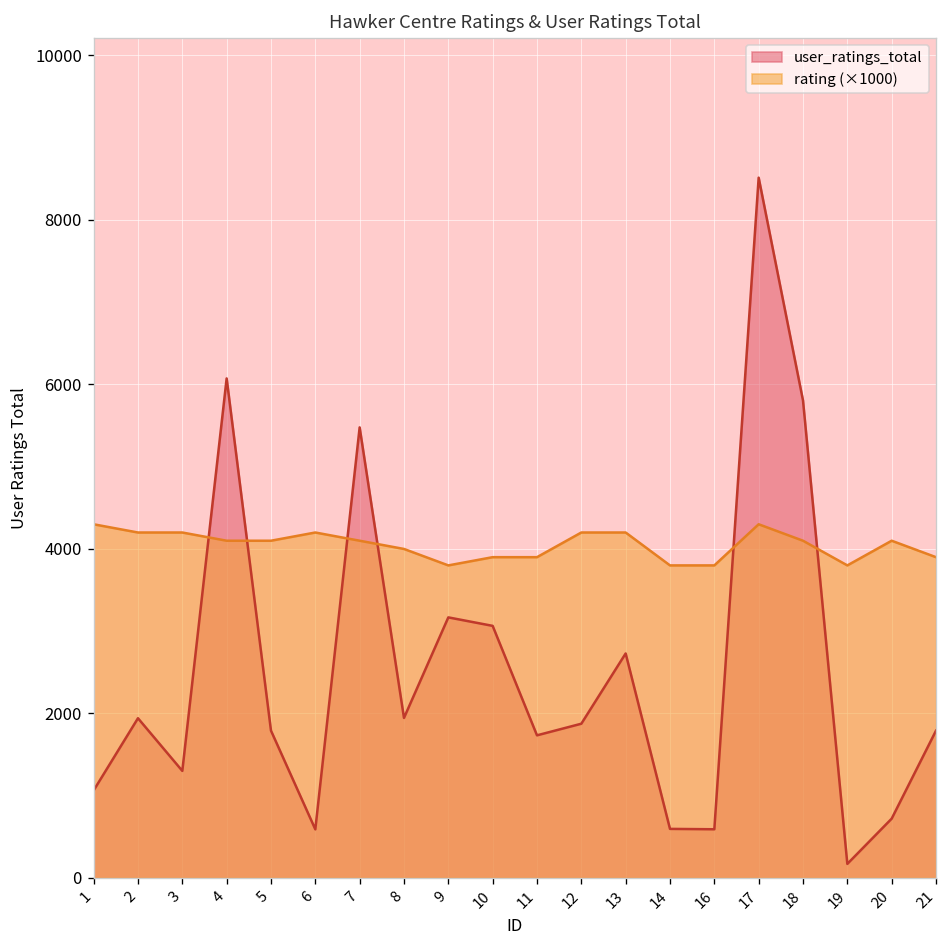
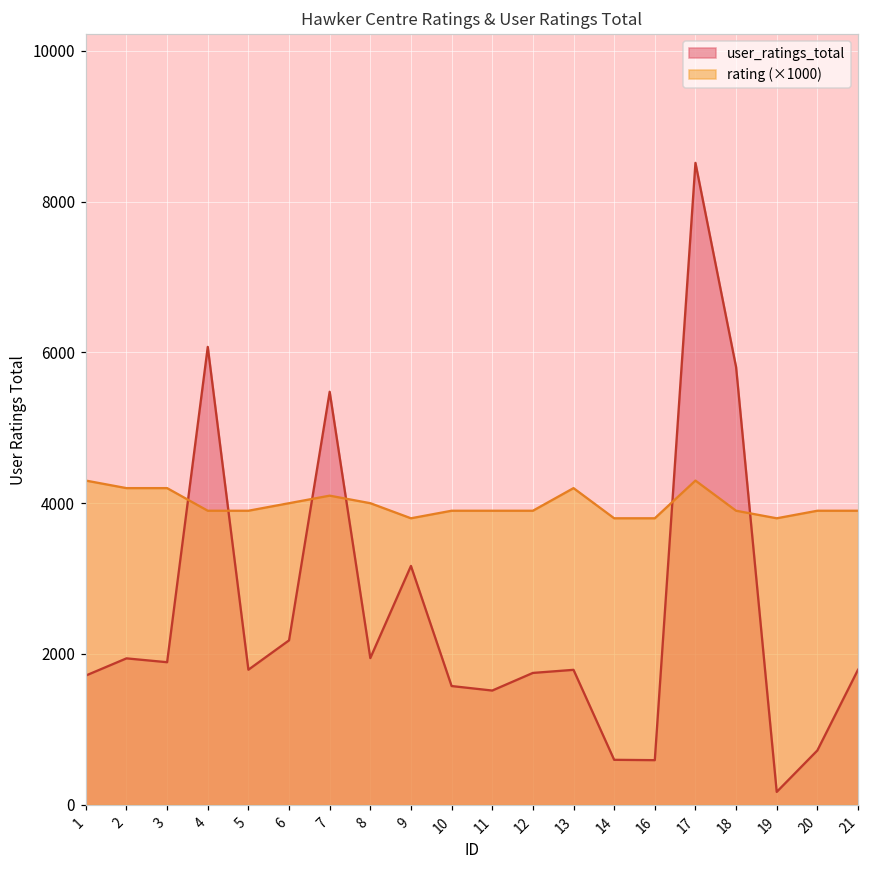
user_ratings_total, 1: 1100 -> 1700
user_ratings_total, 3: 1300 -> 1900
rating (×1000), 4: 4100 -> 3900
rating (×1000), 5: 4100 -> 3900
user_ratings_total, 6: 600 -> 2200
rating (×1000), 6: 4200 -> 4000
user_ratings_total, 10: 3100 -> 1600
user_ratings_total, 11: 1700 -> 1500
user_ratings_total, 12: 1900 -> 1700
rating (×1000), 12: 4200 -> 3900
user_ratings_total, 13: 2700 -> 1800
rating (×1000), 18: 4100 -> 3900
rating (×1000), 20: 4100 -> 3900
